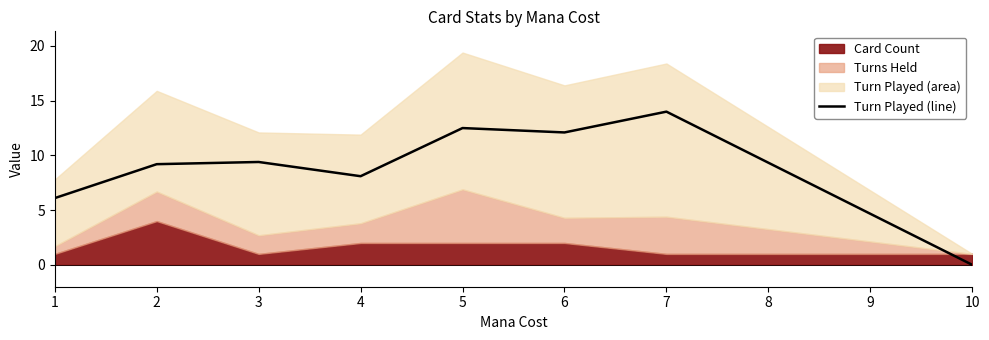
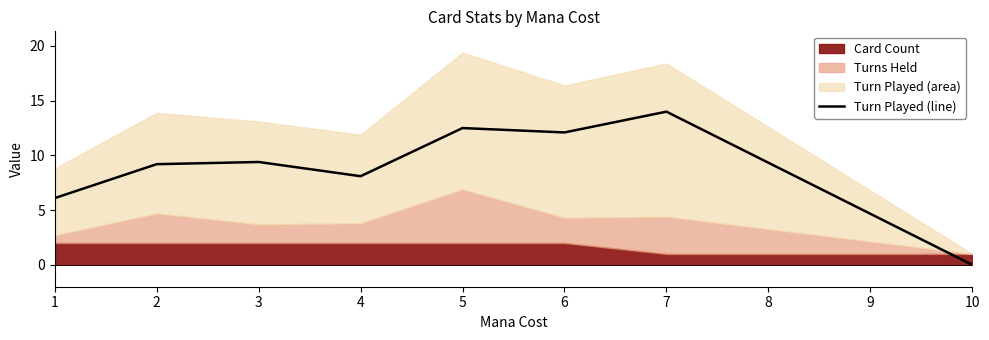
Card Count, 1: 1 -> 2
Card Count, 2: 4 -> 2
Card Count, 3: 1 -> 2
